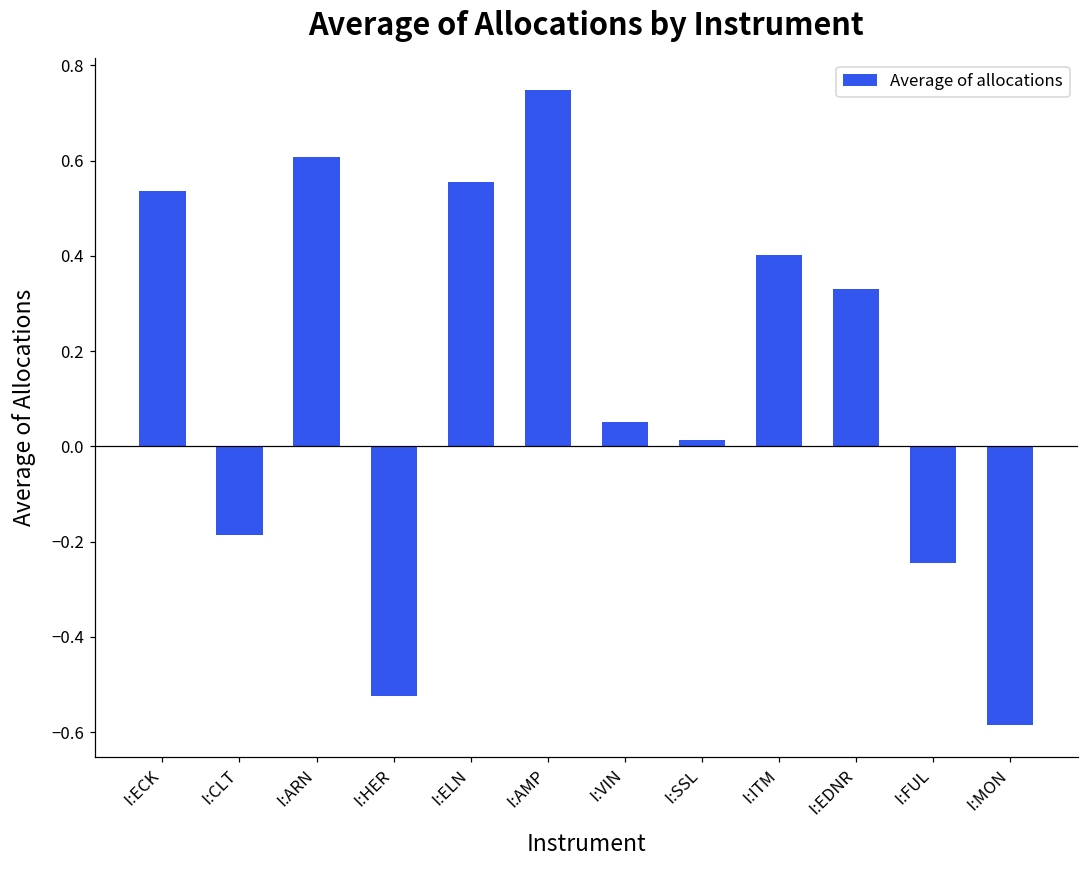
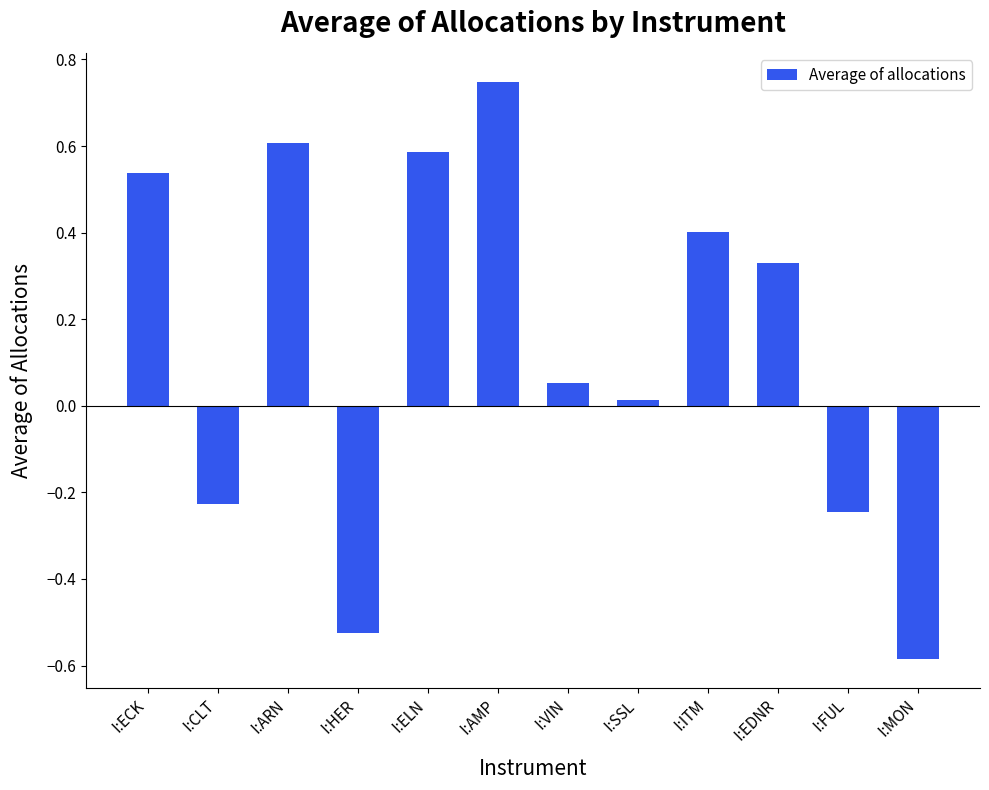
I:CLT: -0.19 -> -0.23
I:ELN: 0.56 -> 0.59
